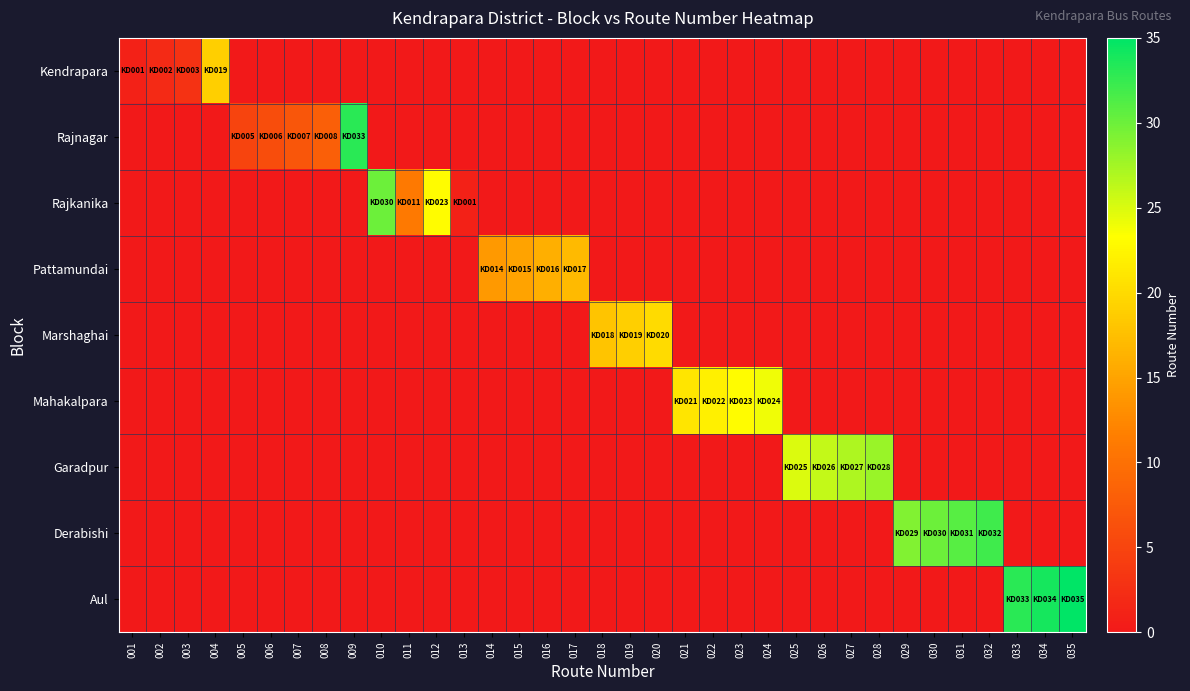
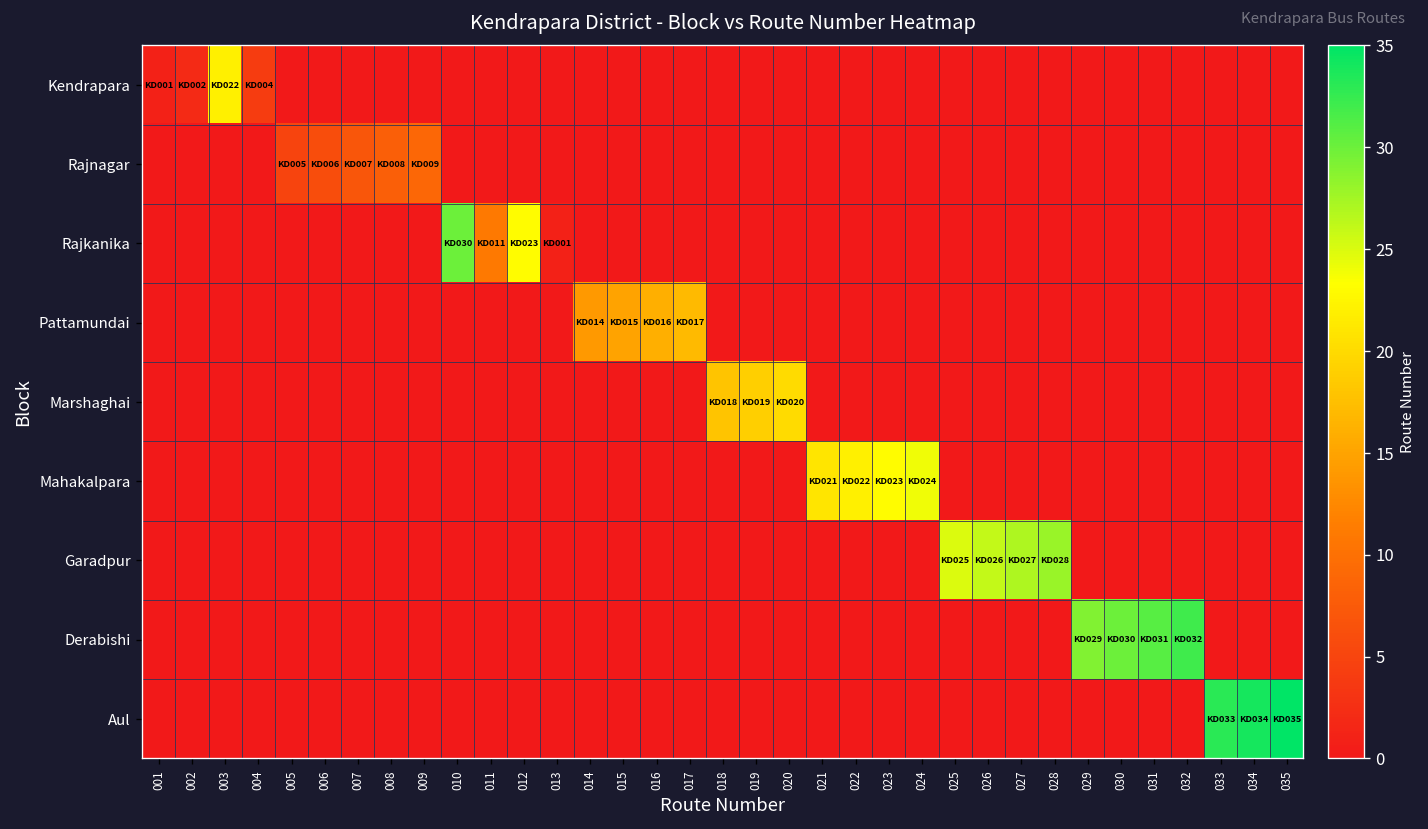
Kendrapara, 003: 003 -> 022
Kendrapara, 004: 019 -> 004
Rajnagar, 009: 033 -> 009
